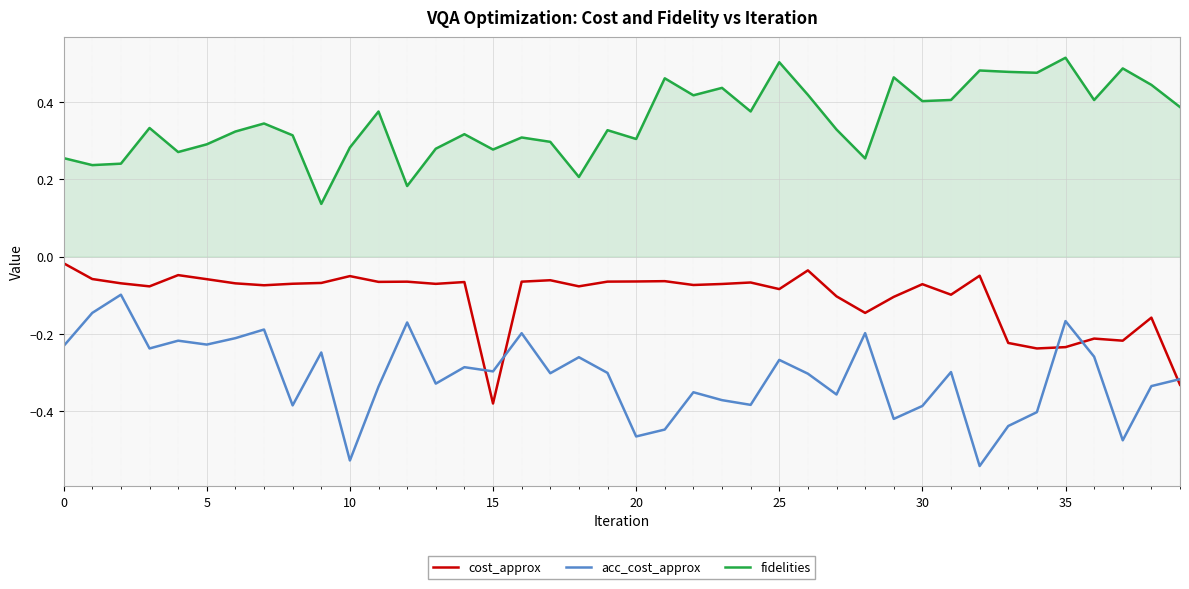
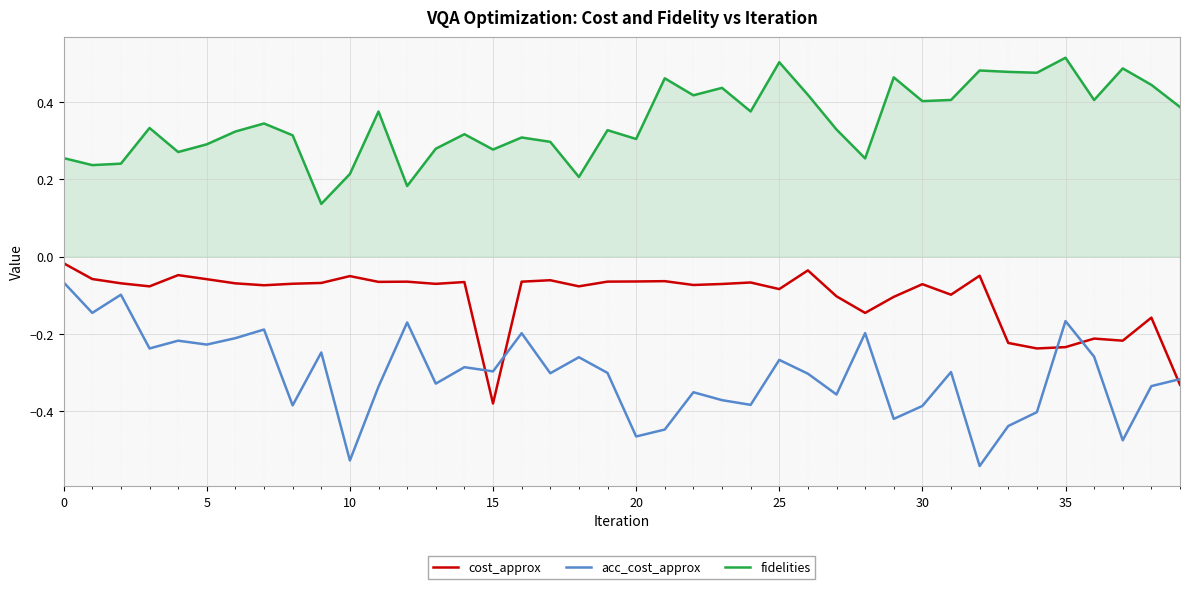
acc_cost_approx, 0: -0.23 -> -0.07
fidelities, 10: 0.28 -> 0.21
